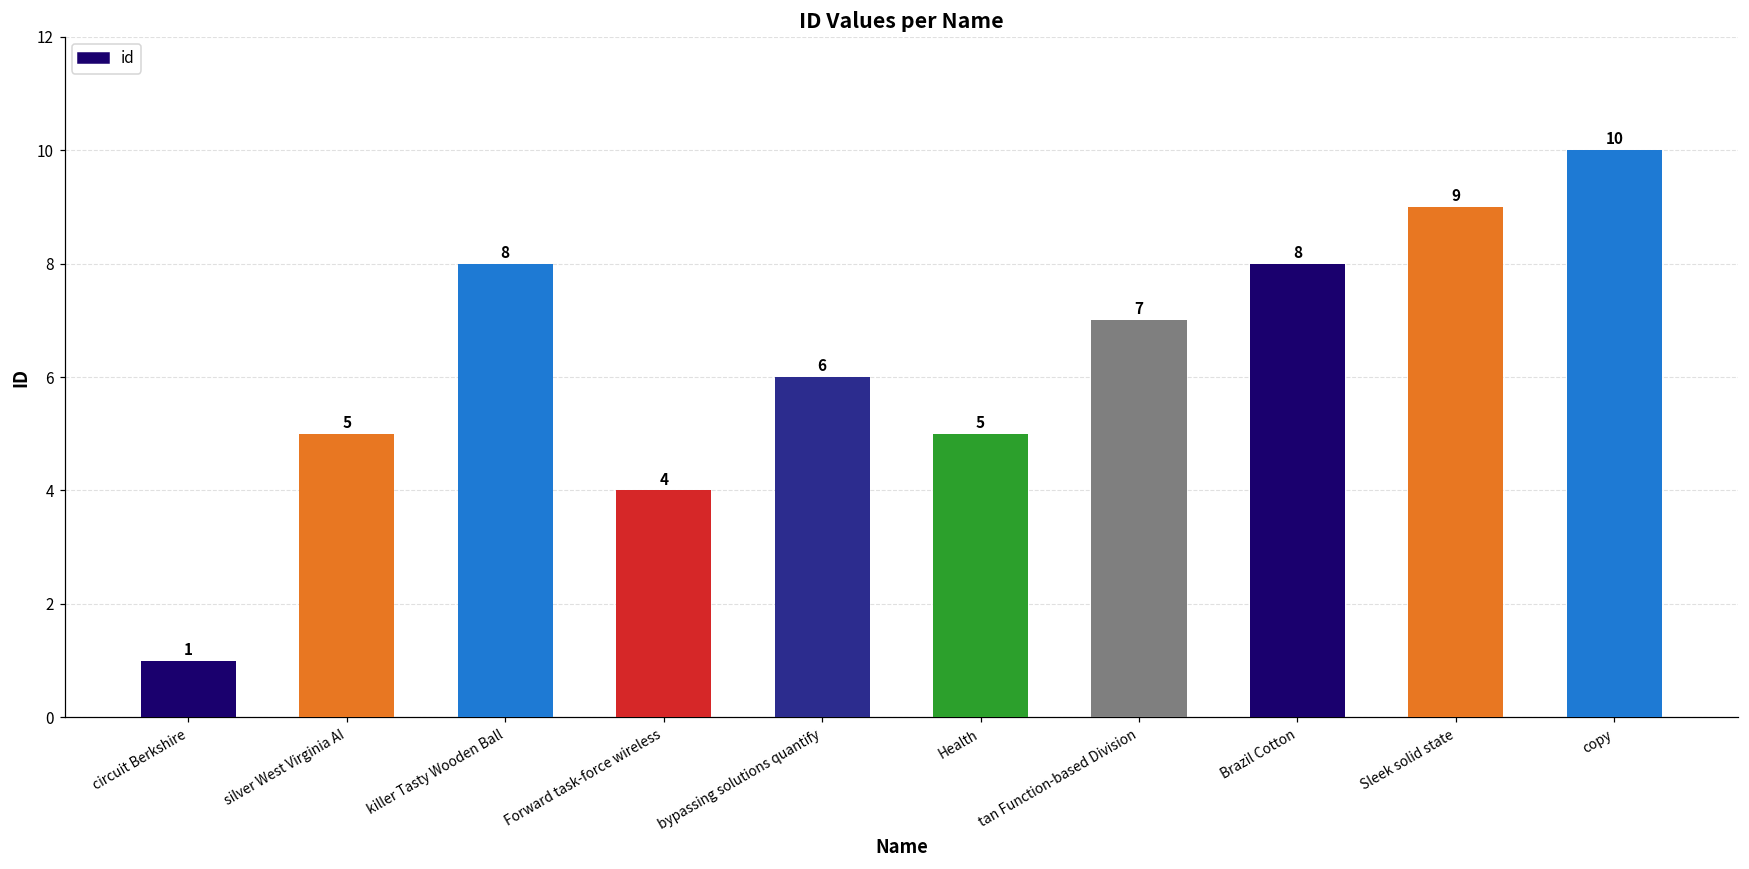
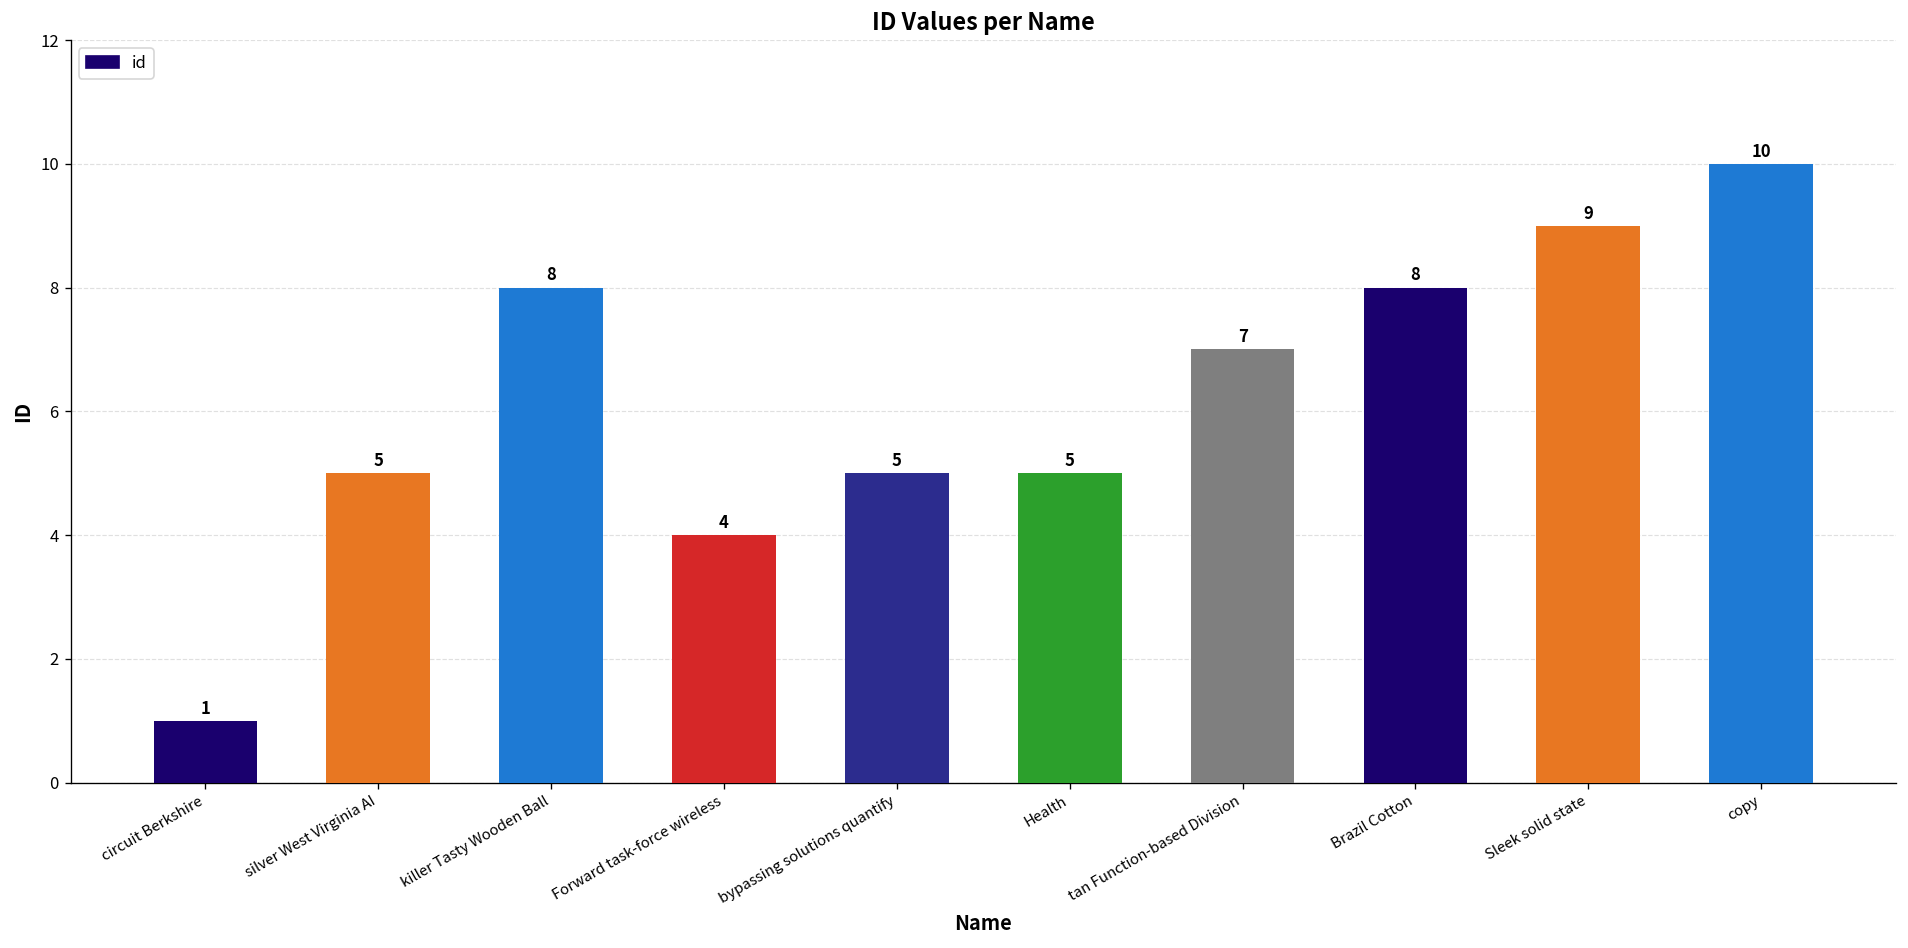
bypassing solutions quantify: 6 -> 5
